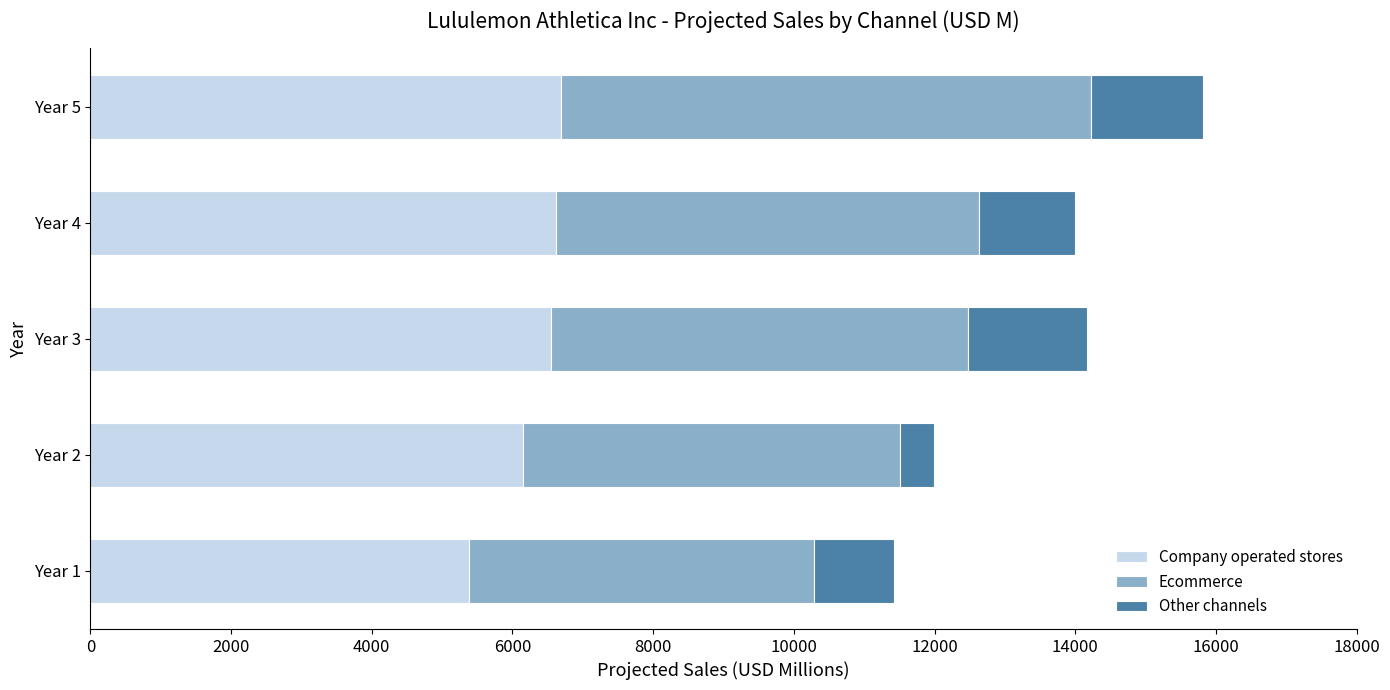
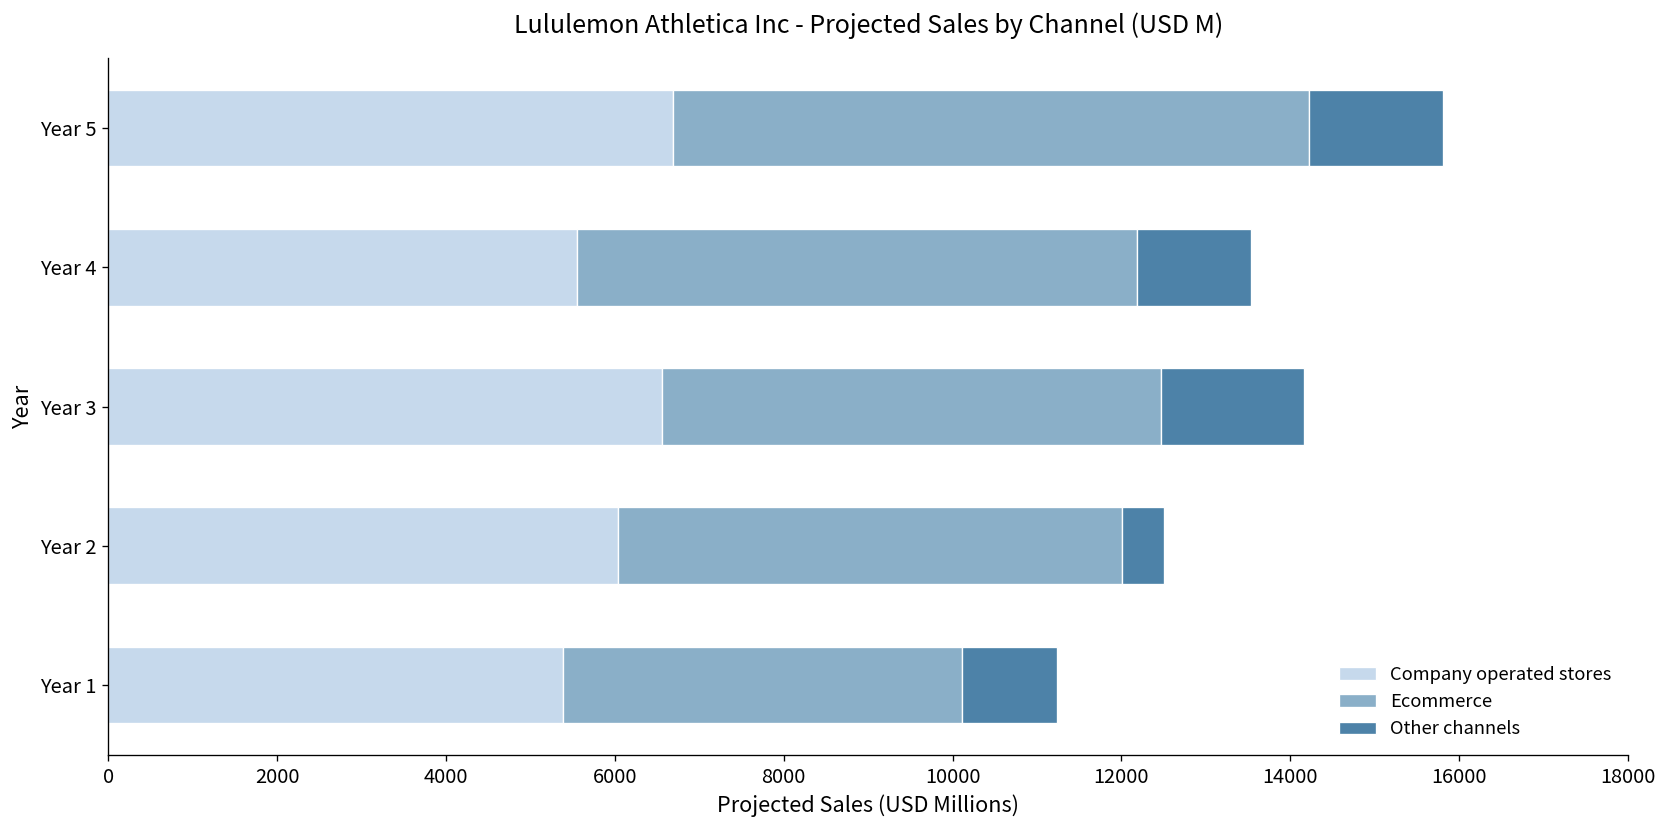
Company operated stores, Year 4: 6600 -> 5600
Ecommerce, Year 4: 6000 -> 6600
Company operated stores, Year 2: 6100 -> 6000
Ecommerce, Year 2: 5400 -> 6000
Ecommerce, Year 1: 4900 -> 4700
